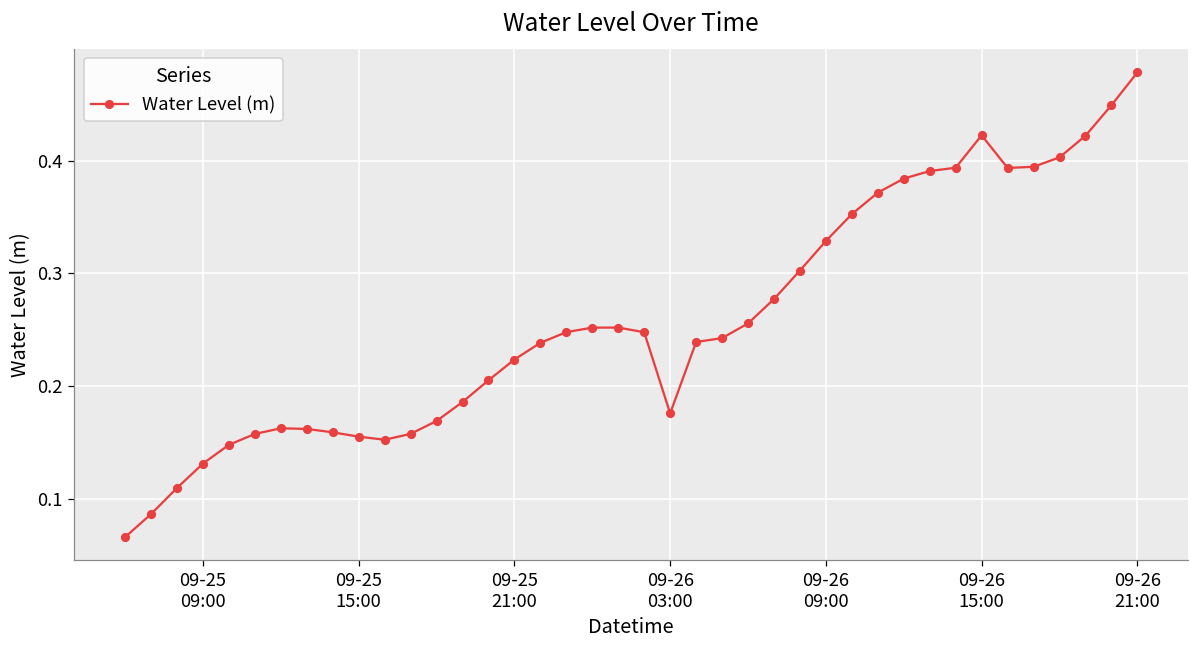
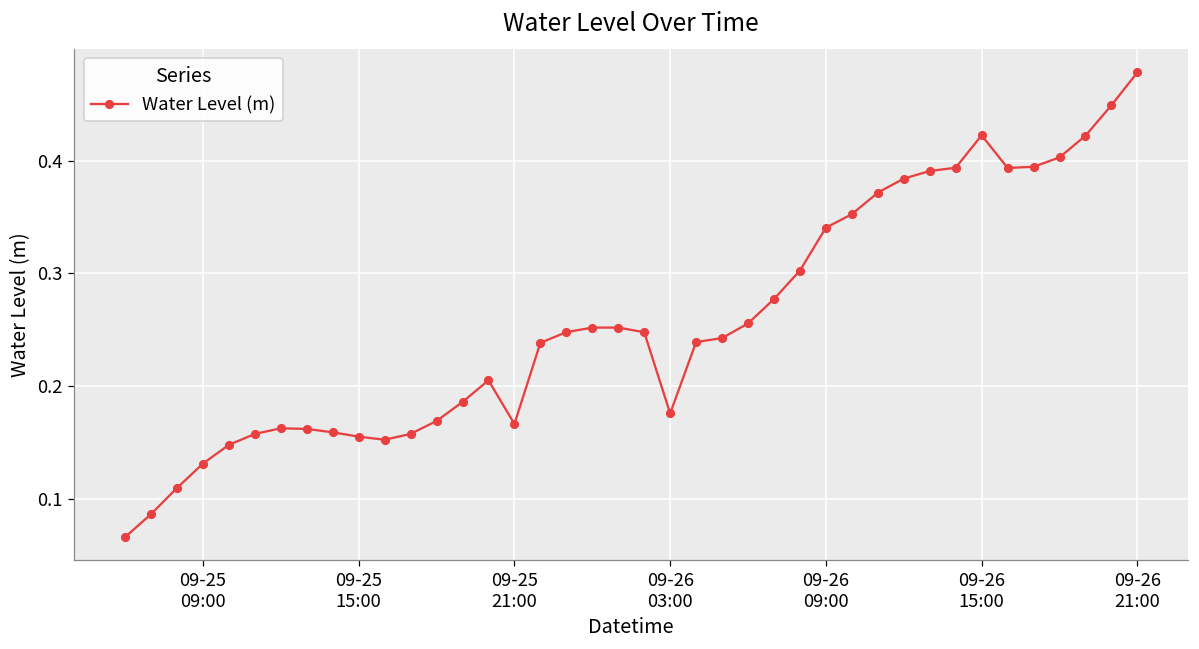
09-25 21:00: 0.224 -> 0.167
09-26 09:00: 0.329 -> 0.340
